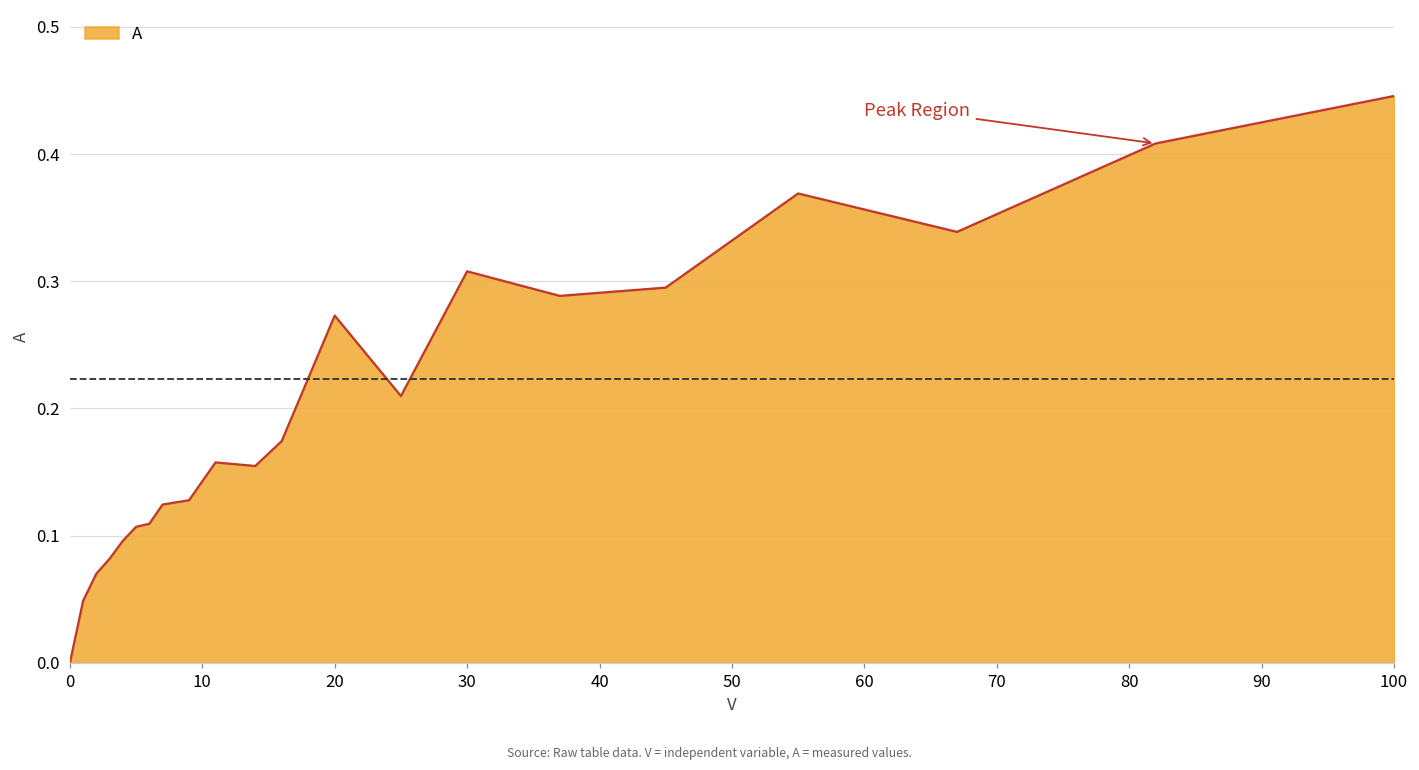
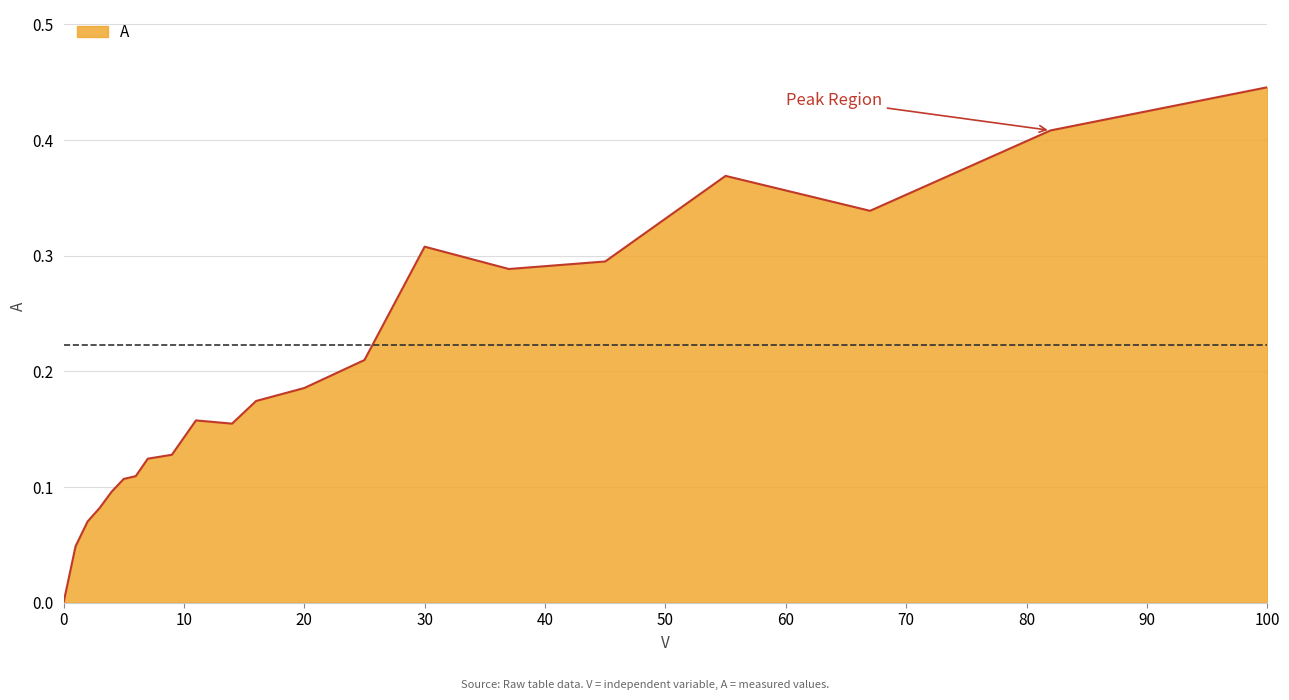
20: 0.273 -> 0.186
